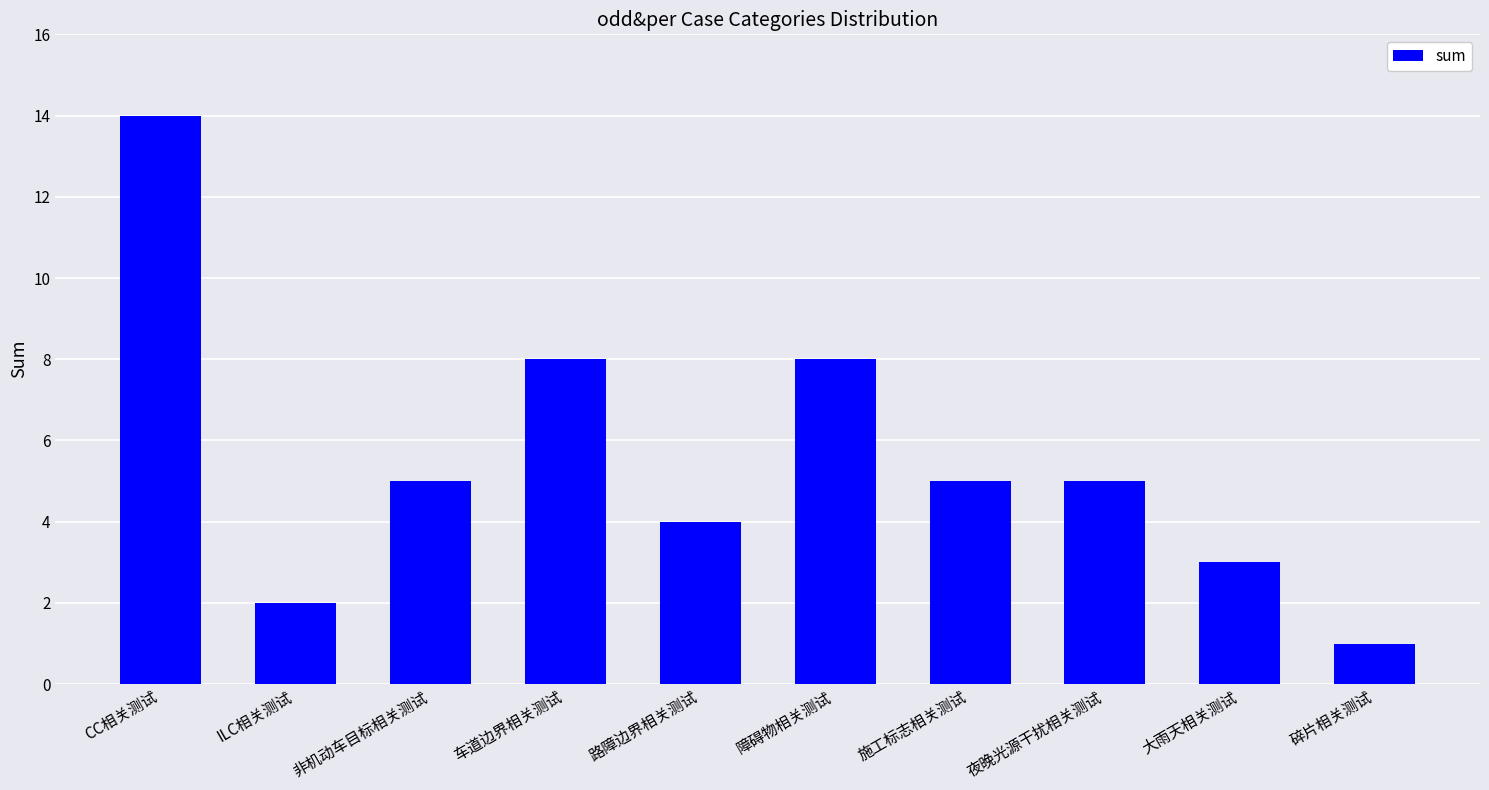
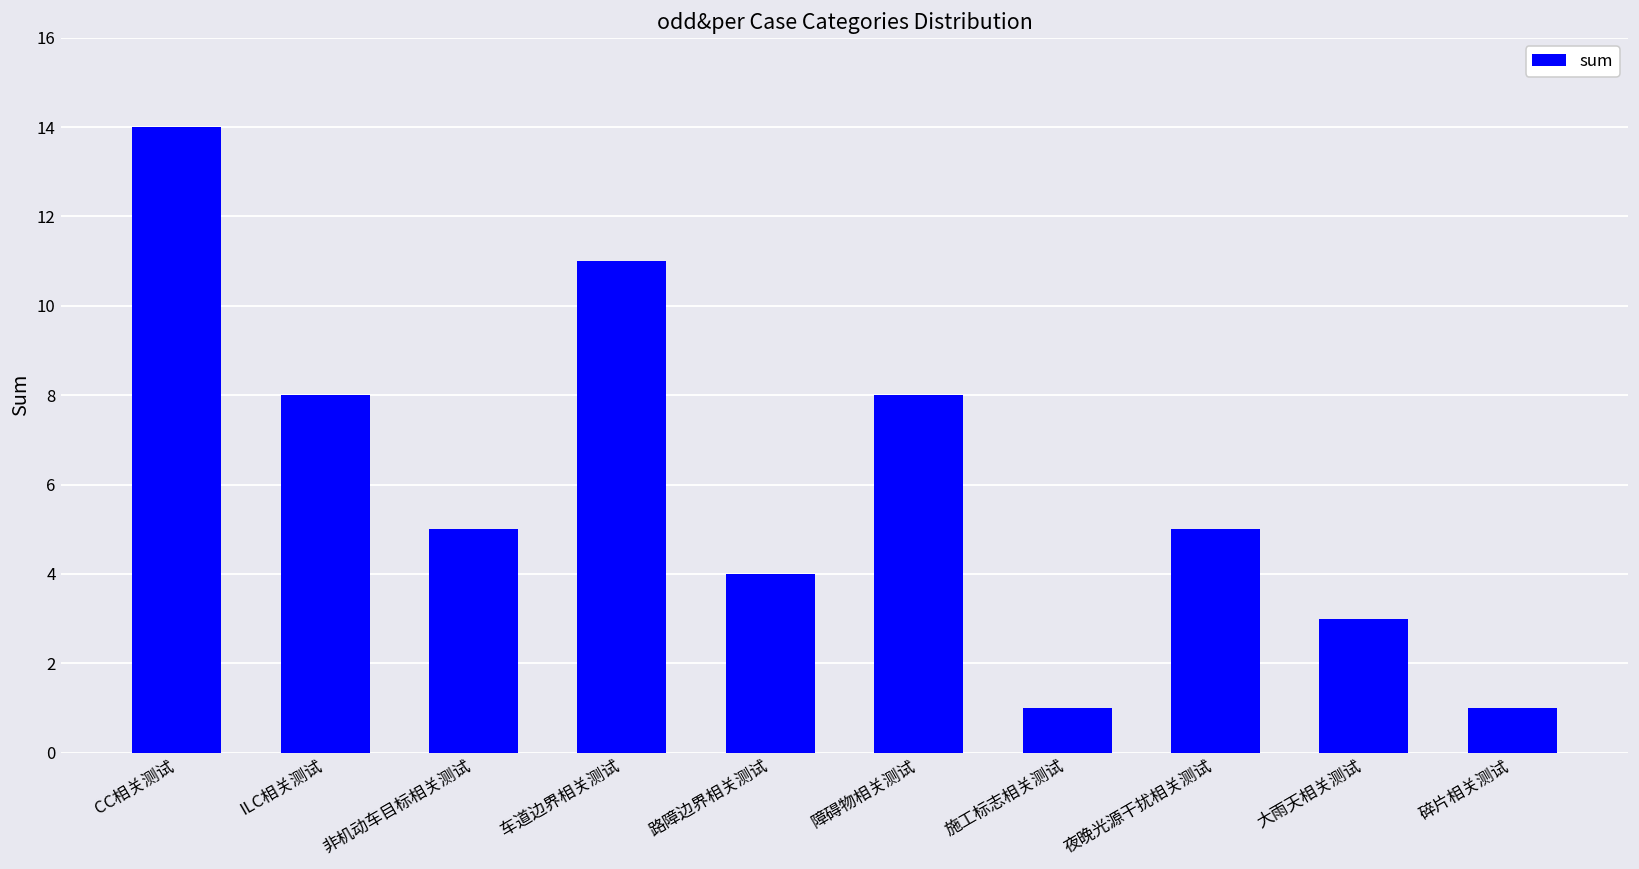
ILC相关测试: 2 -> 8
车道边界相关测试: 8 -> 11
施工标志相关测试: 5 -> 1
